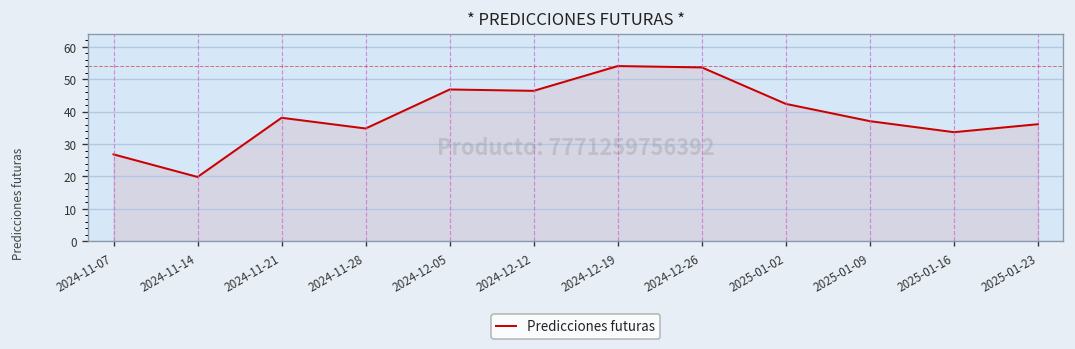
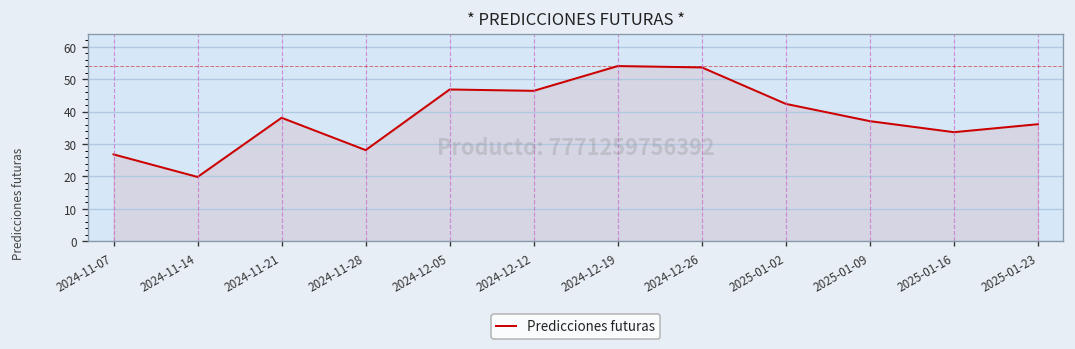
2024-11-28: 35 -> 28
